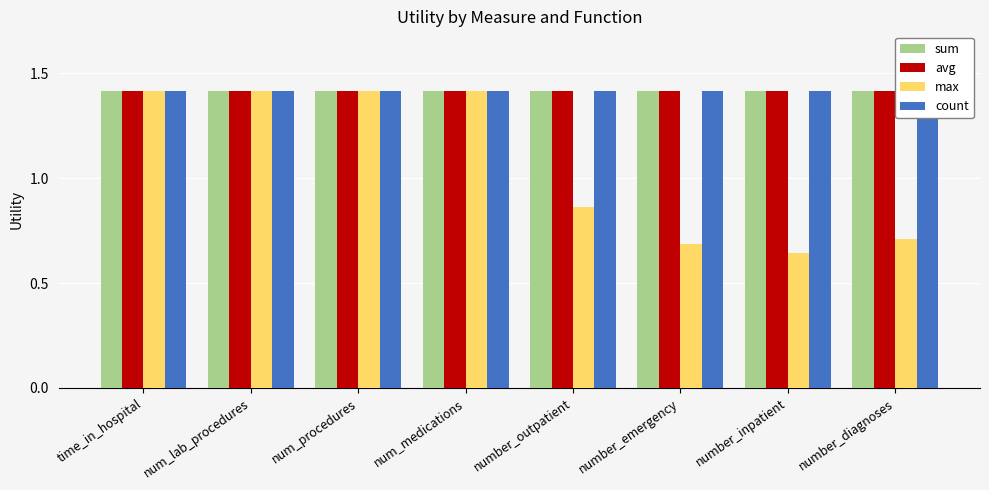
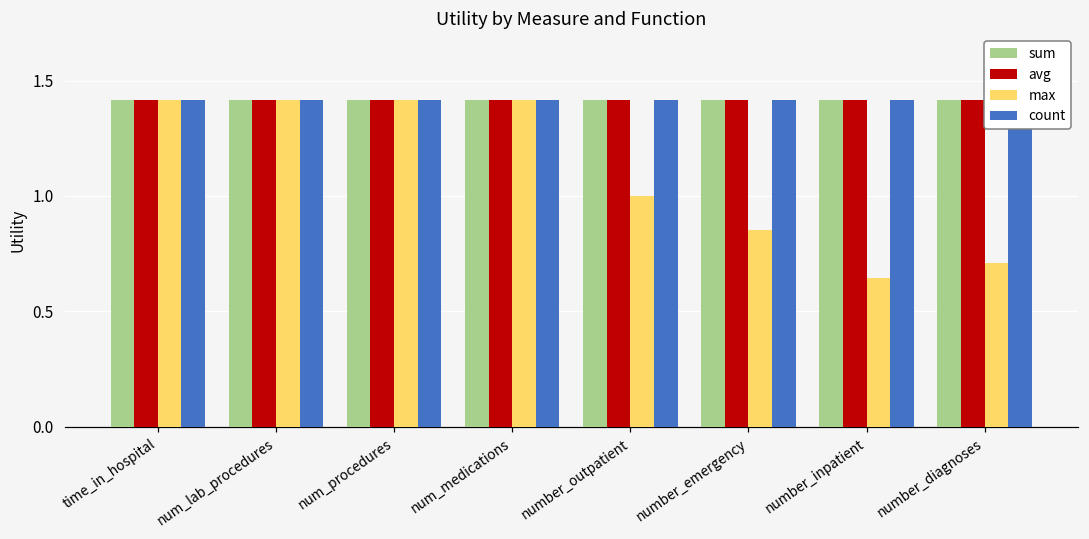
max, number_outpatient: 0.86 -> 1.00
max, number_emergency: 0.69 -> 0.85
